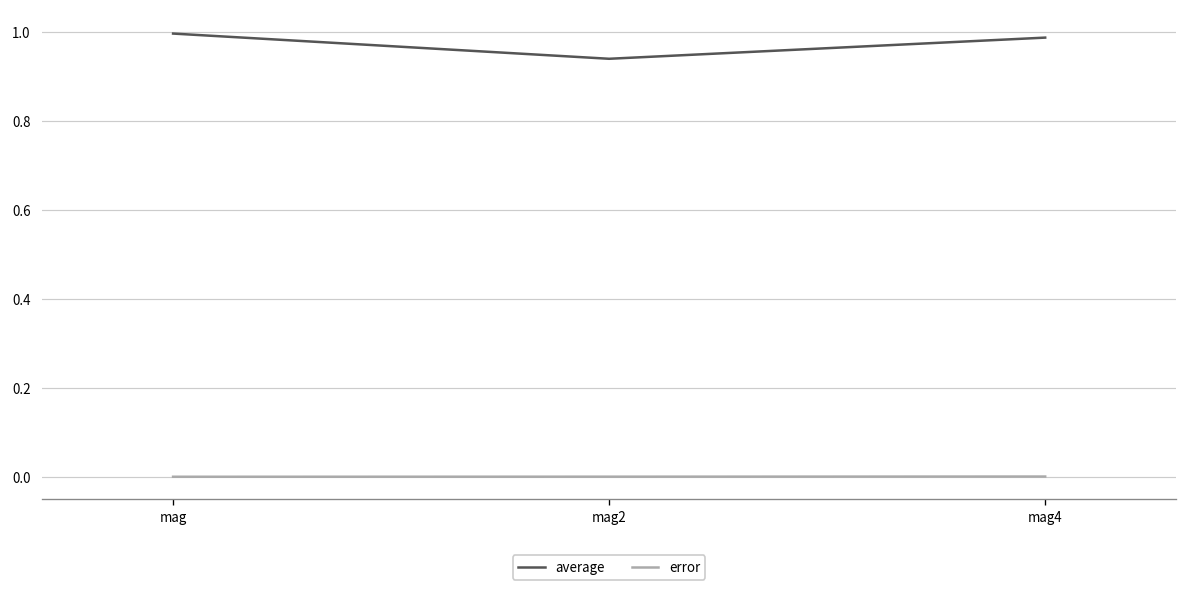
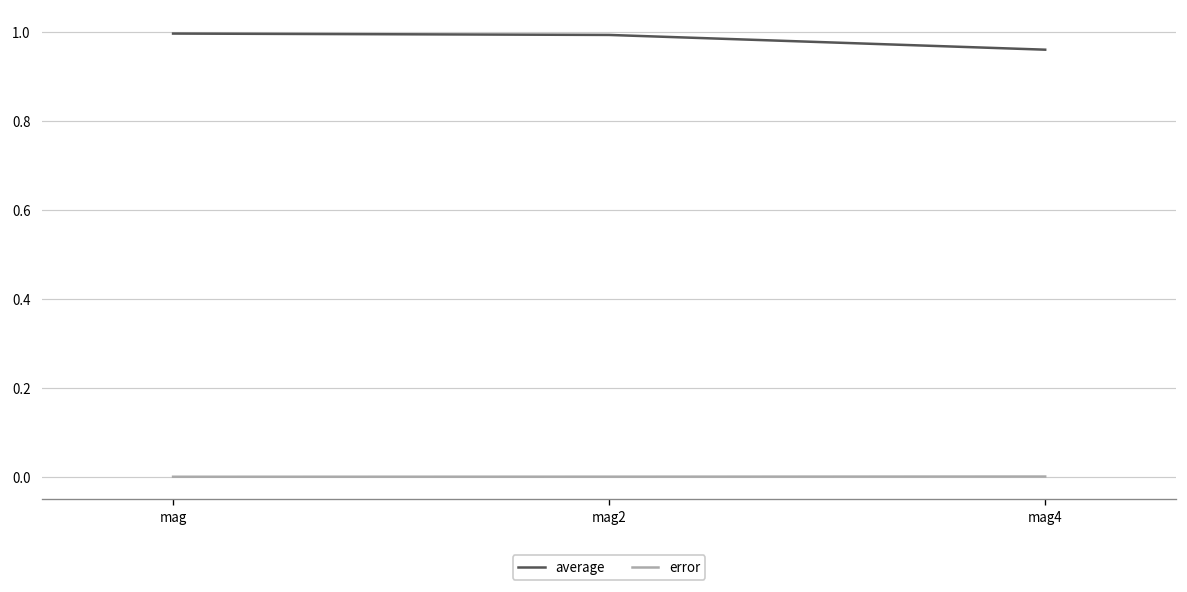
average, mag2: 0.94 -> 0.99
average, mag4: 0.99 -> 0.96
